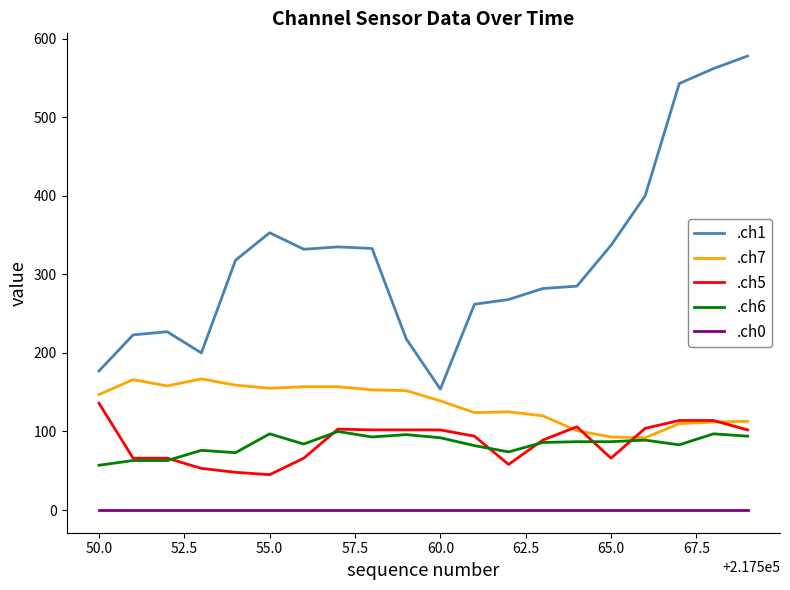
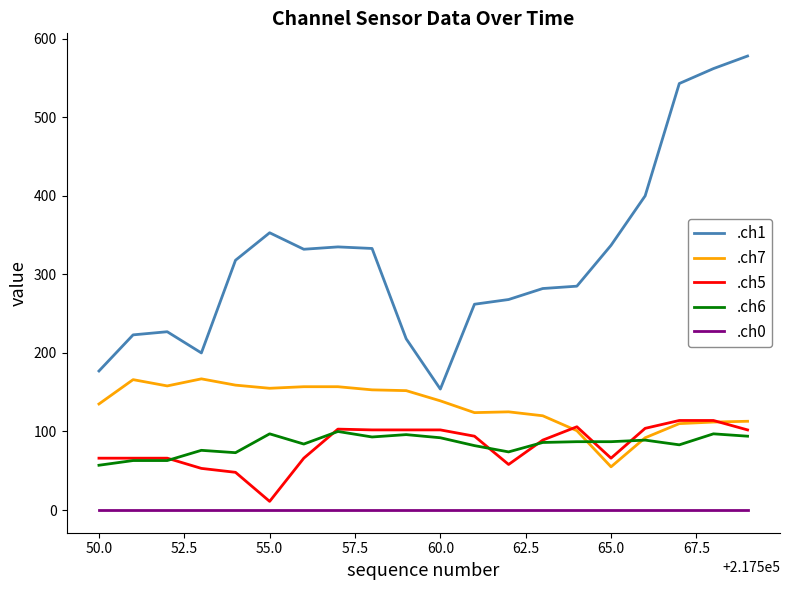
.ch7, 50.0: 150 -> 140
.ch5, 50.0: 140 -> 70
.ch5, 55.0: 50 -> 10
.ch7, 65.0: 90 -> 60
